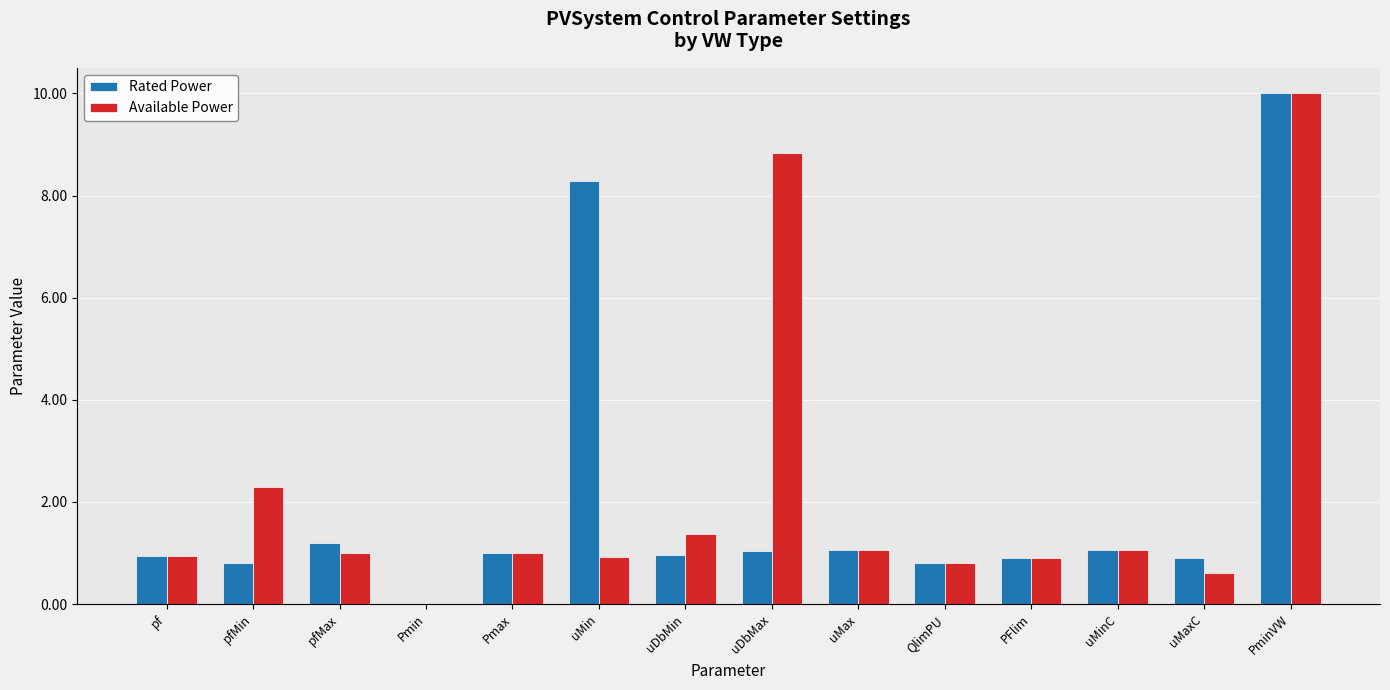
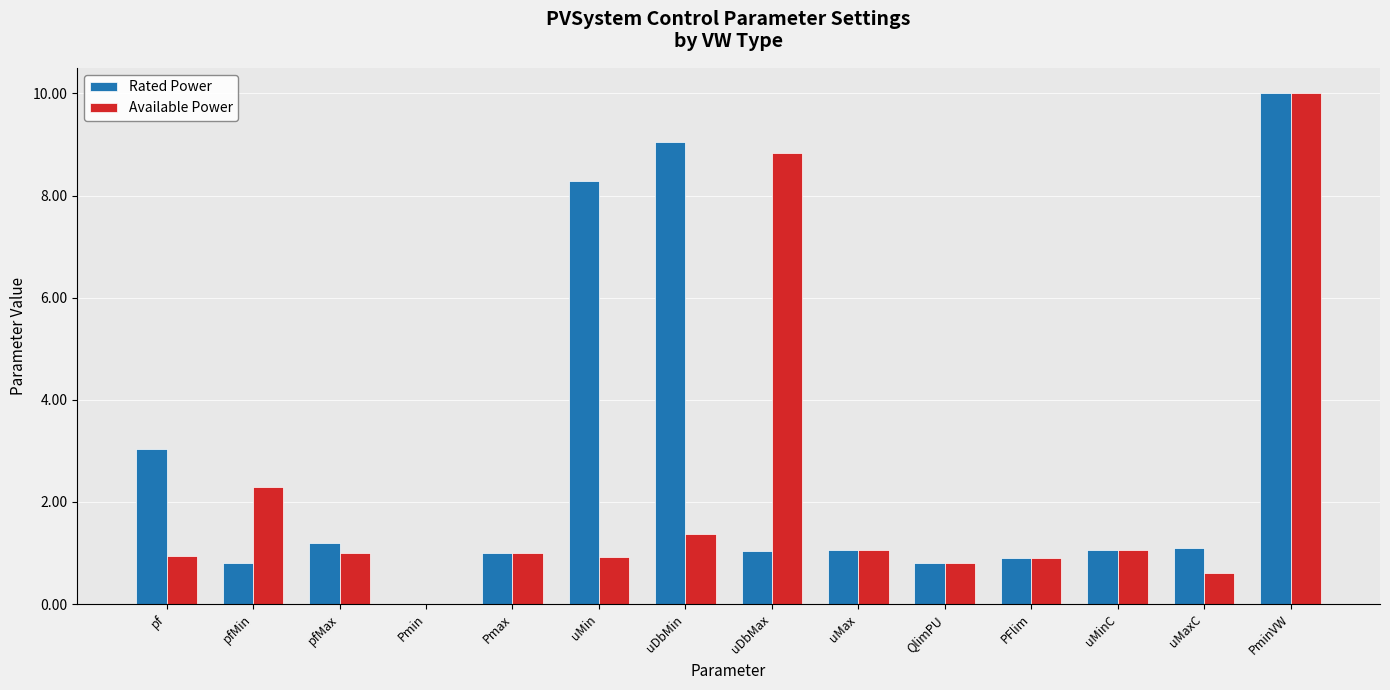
Rated Power, pf: 1.0 -> 3.0
Rated Power, uDbMin: 1.0 -> 9.0
Rated Power, uMaxC: 0.9 -> 1.1
